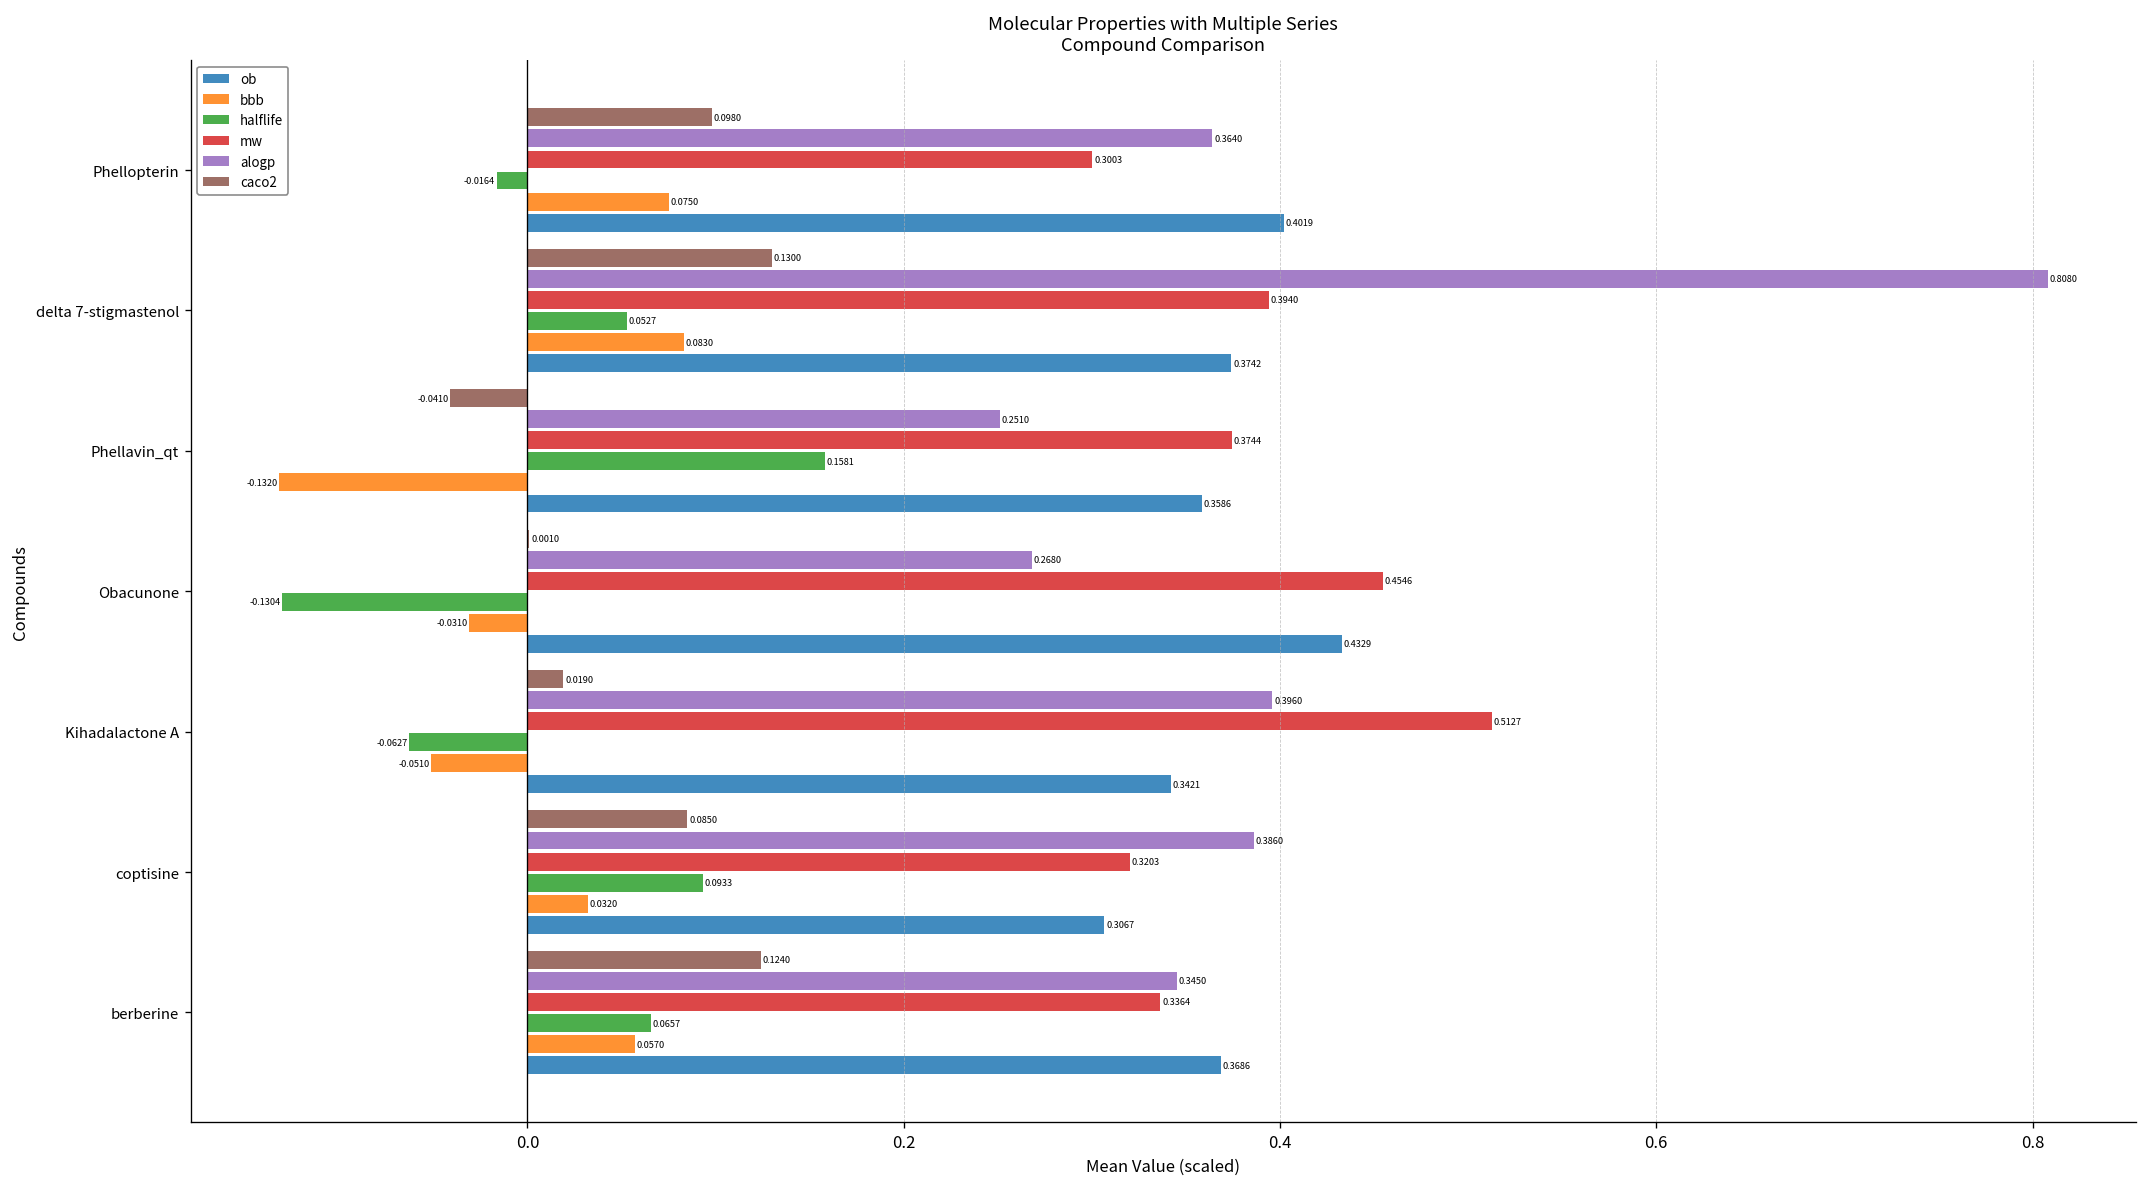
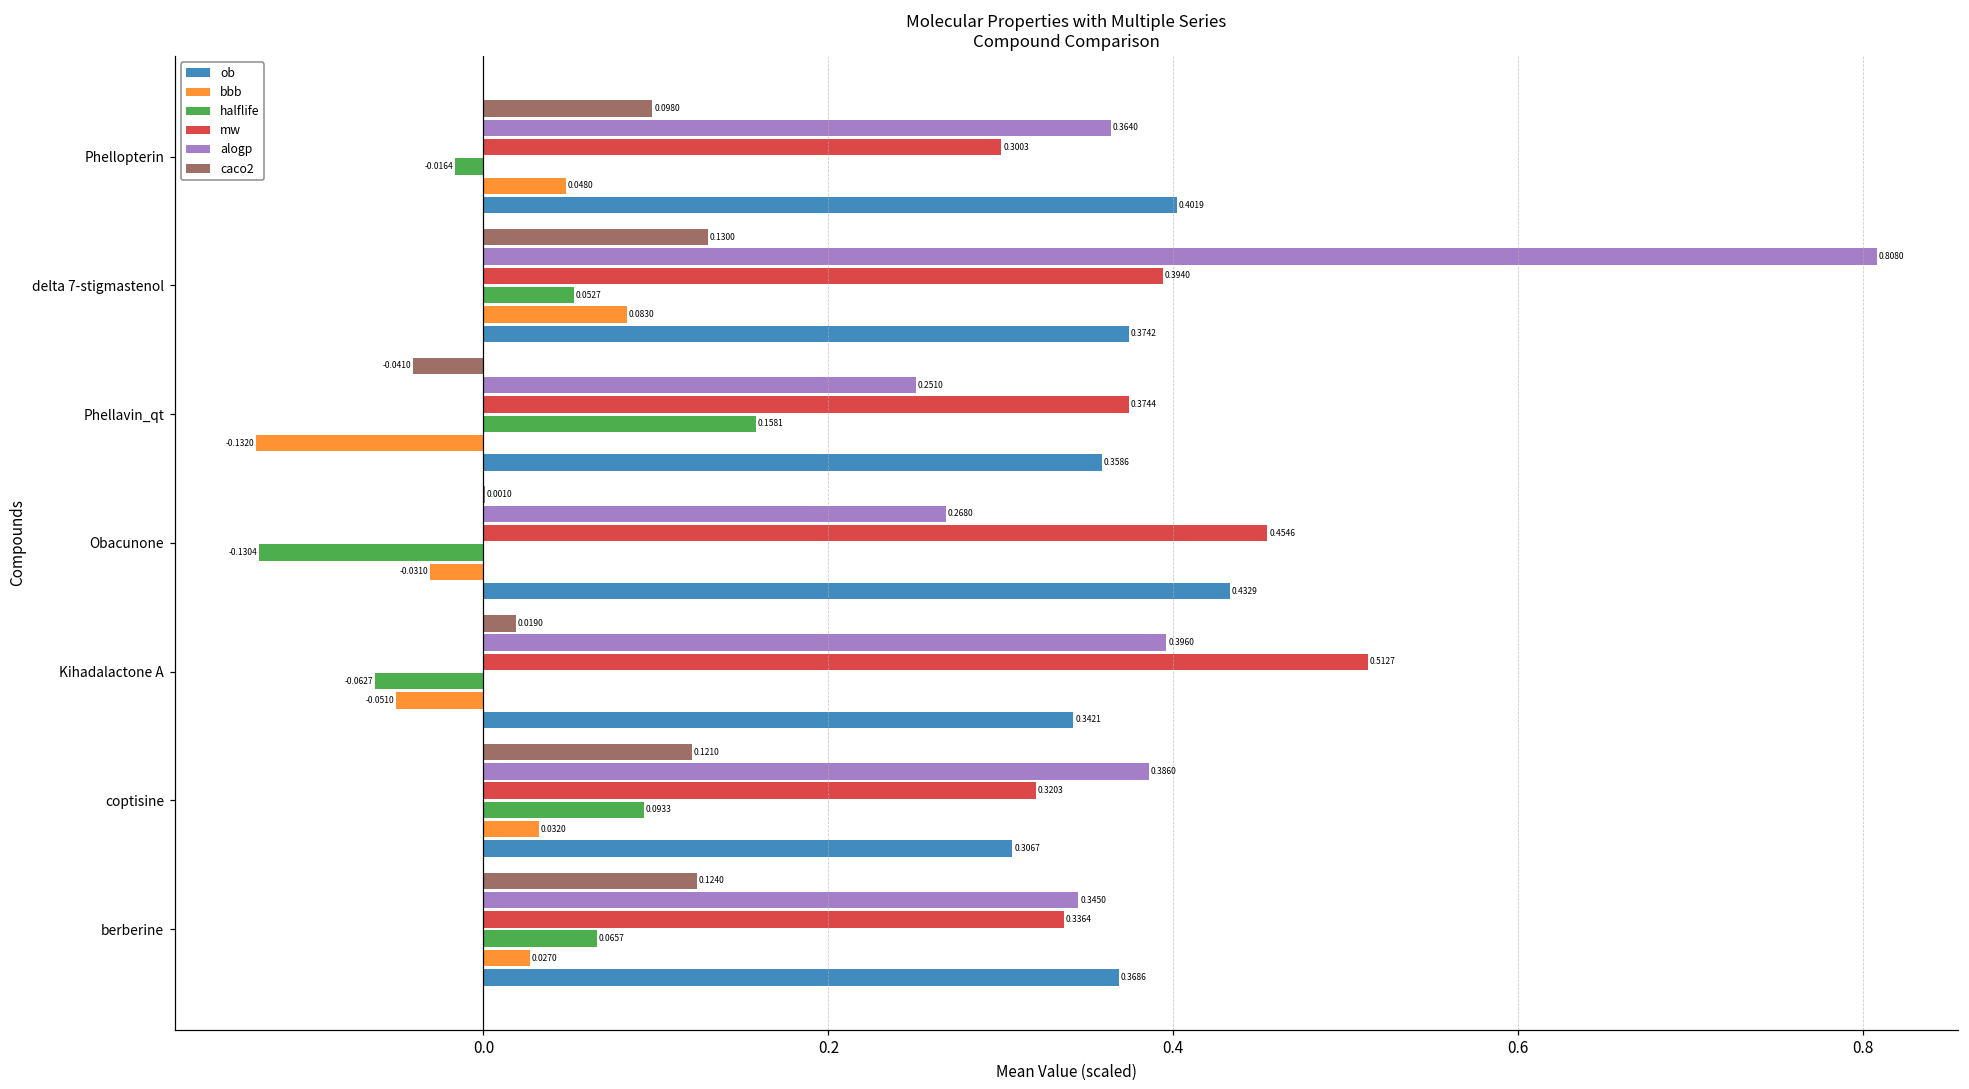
bbb, Phellopterin: 0.0750 -> 0.0480
caco2, coptisine: 0.0850 -> 0.1210
bbb, berberine: 0.0570 -> 0.0270
